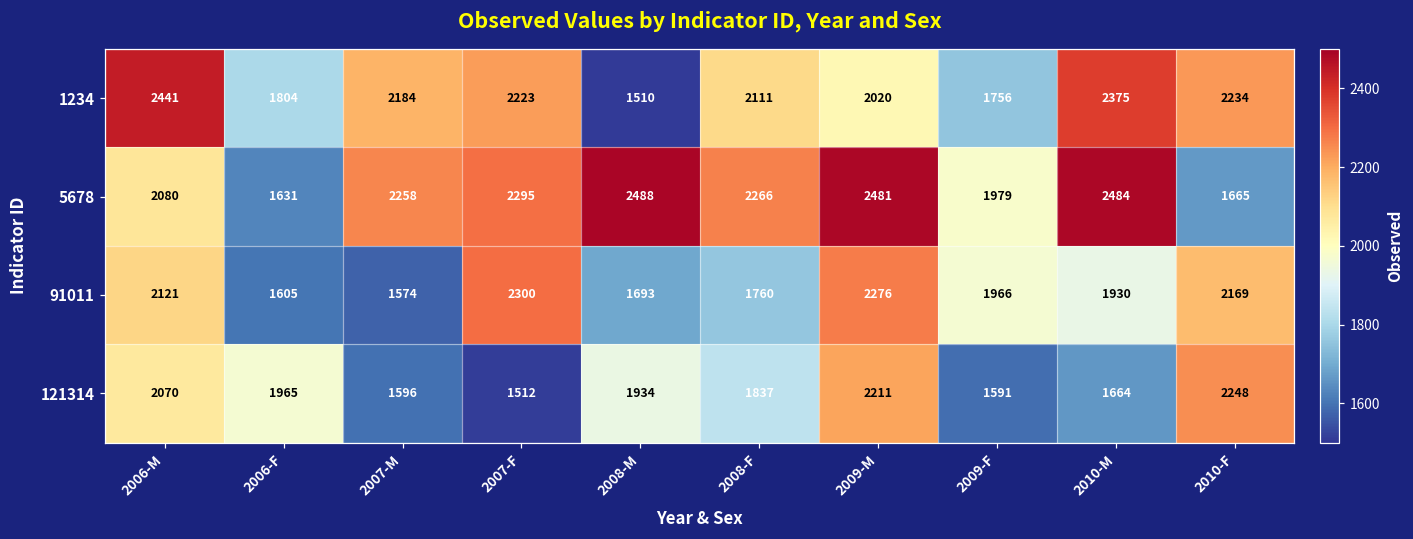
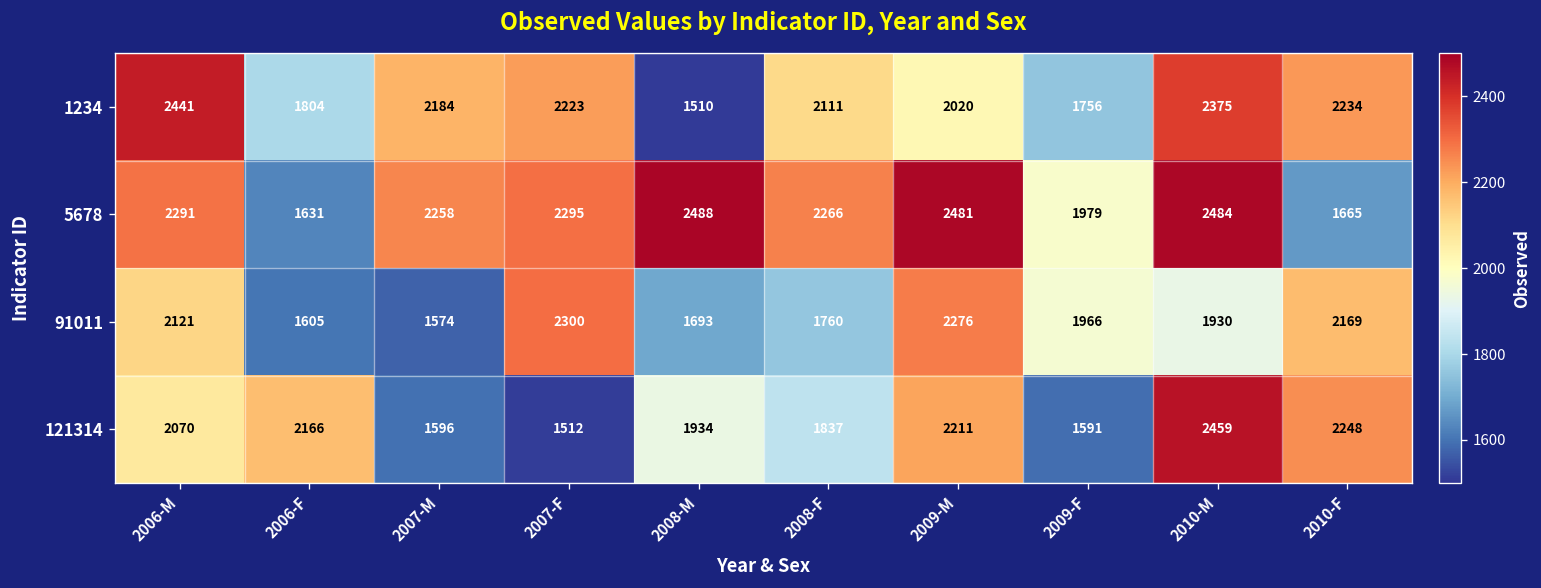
5678, 2006-M: 2080 -> 2291
121314, 2006-F: 1965 -> 2166
121314, 2010-M: 1664 -> 2459
